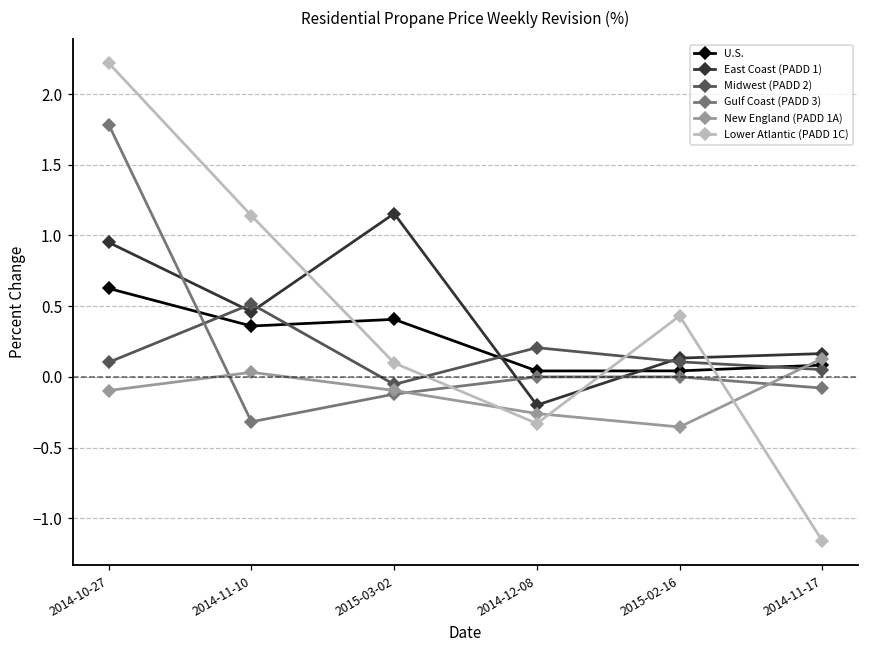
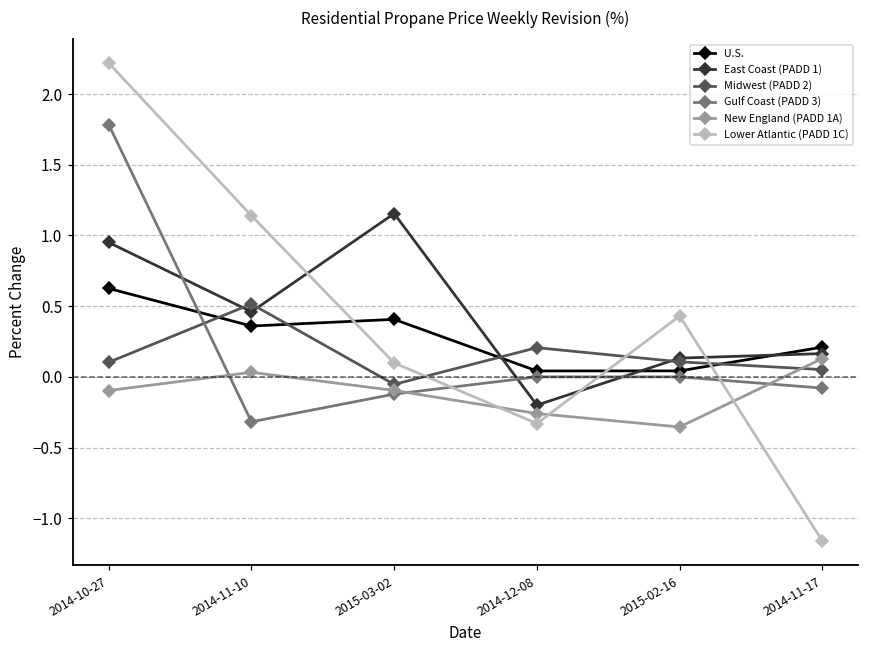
U.S., 2014-11-17: 0.08 -> 0.21
